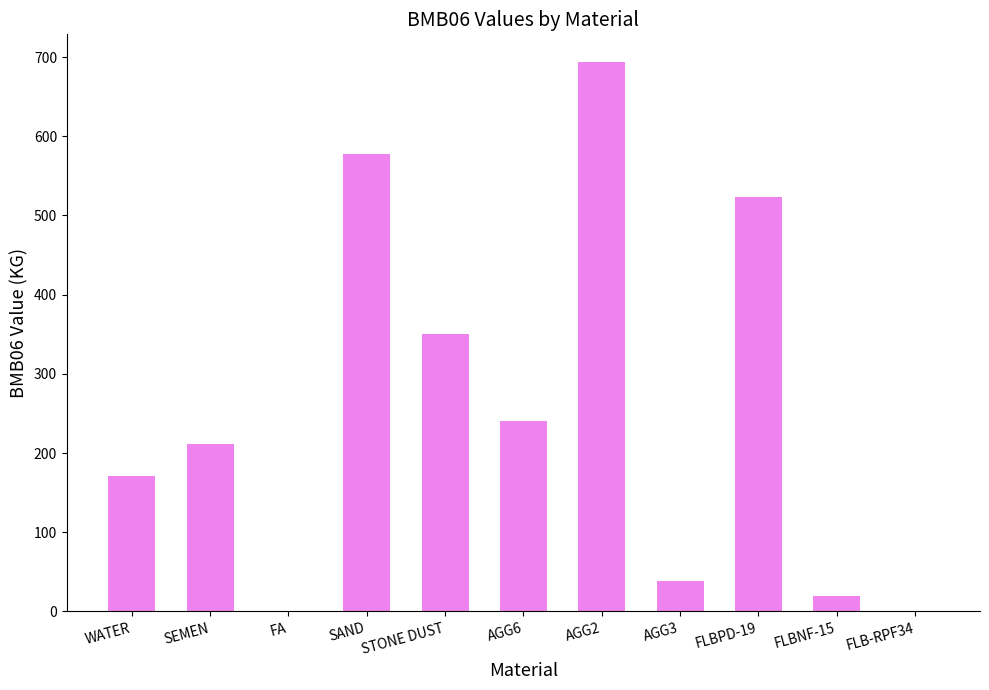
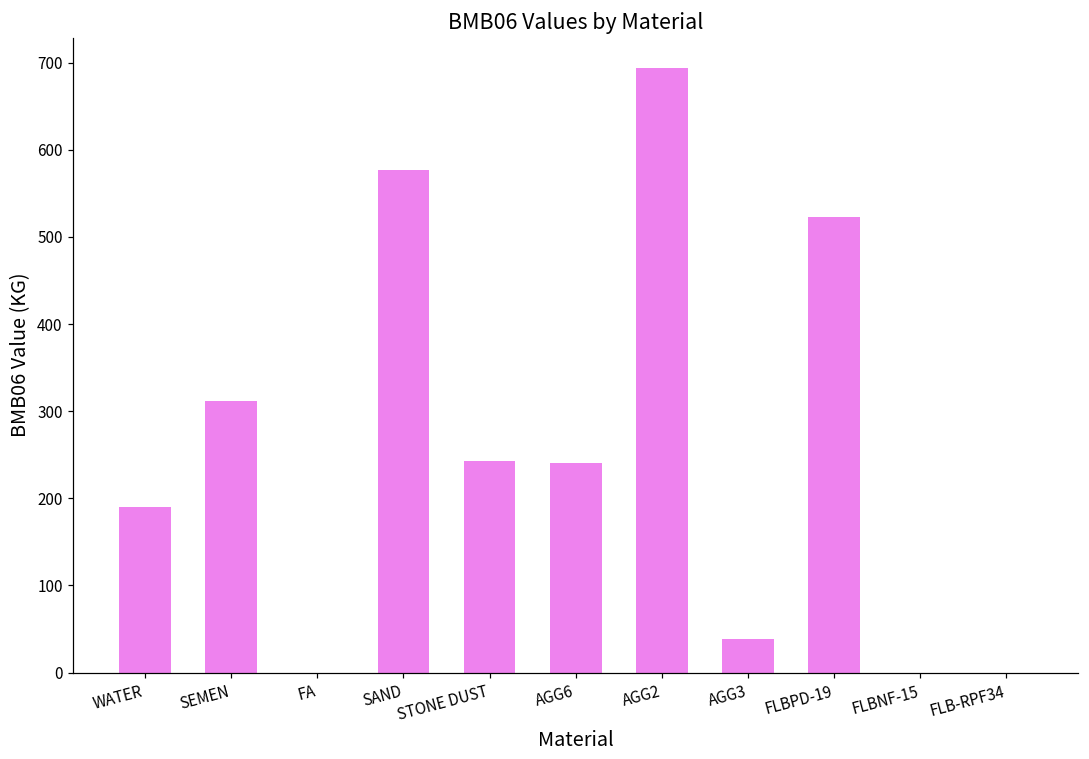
WATER: 170 -> 190
SEMEN: 210 -> 310
STONE DUST: 350 -> 240
FLBNF-15: 20 -> 0
